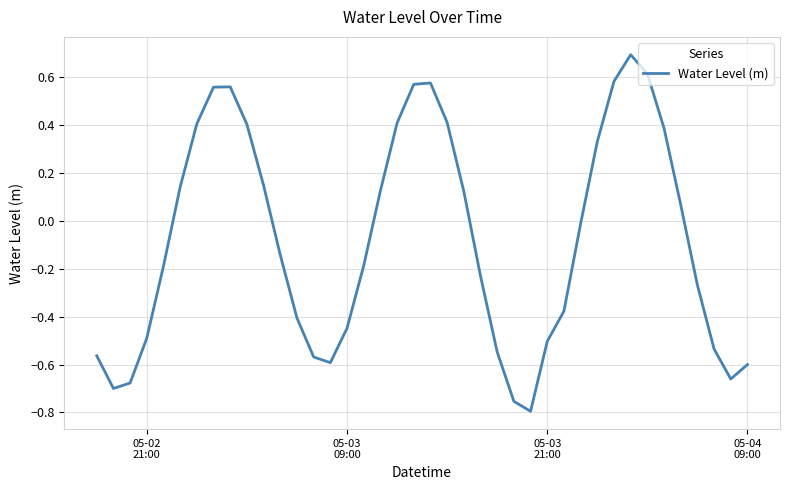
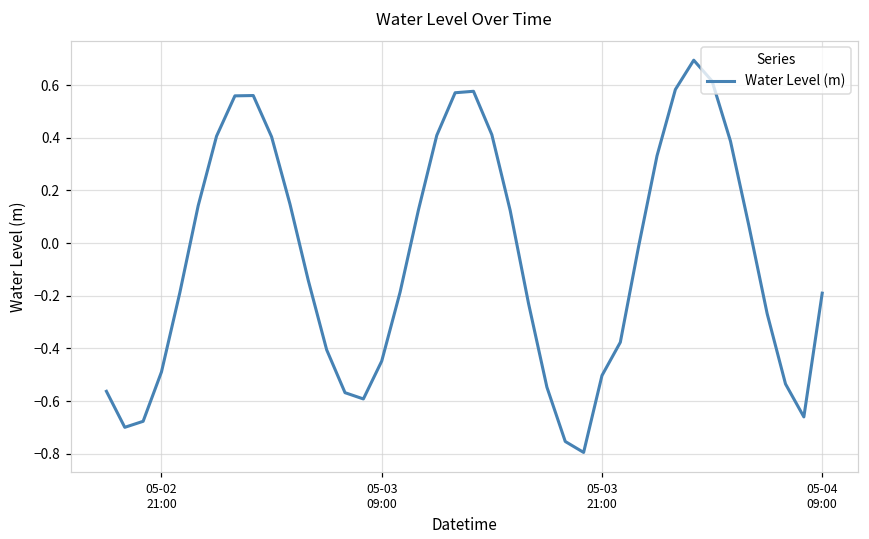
05-04 09:00: -0.60 -> -0.19
